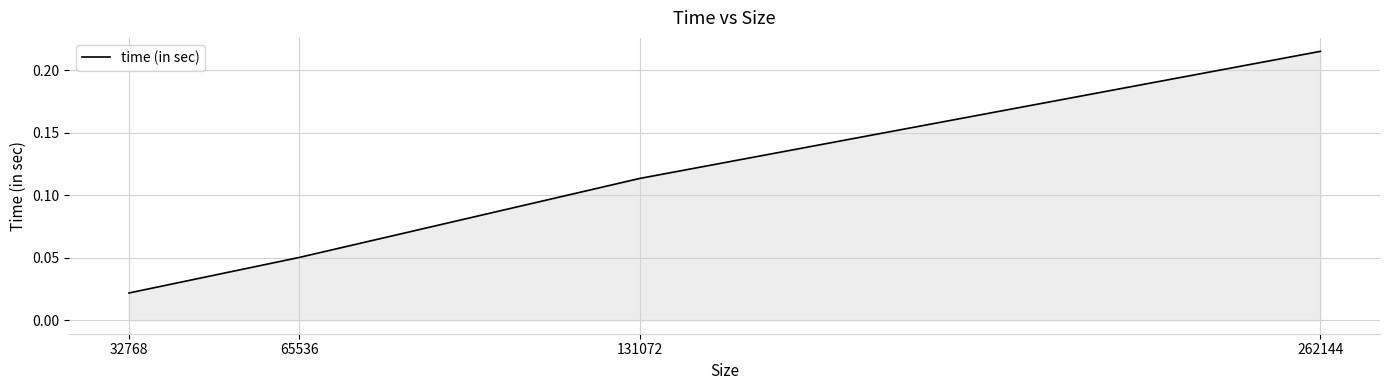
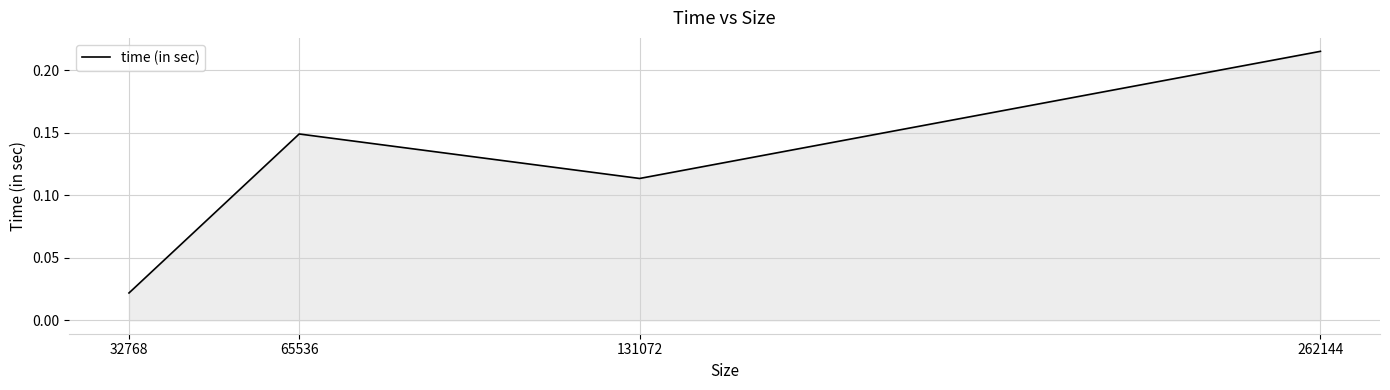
65536: 0.050 -> 0.149
